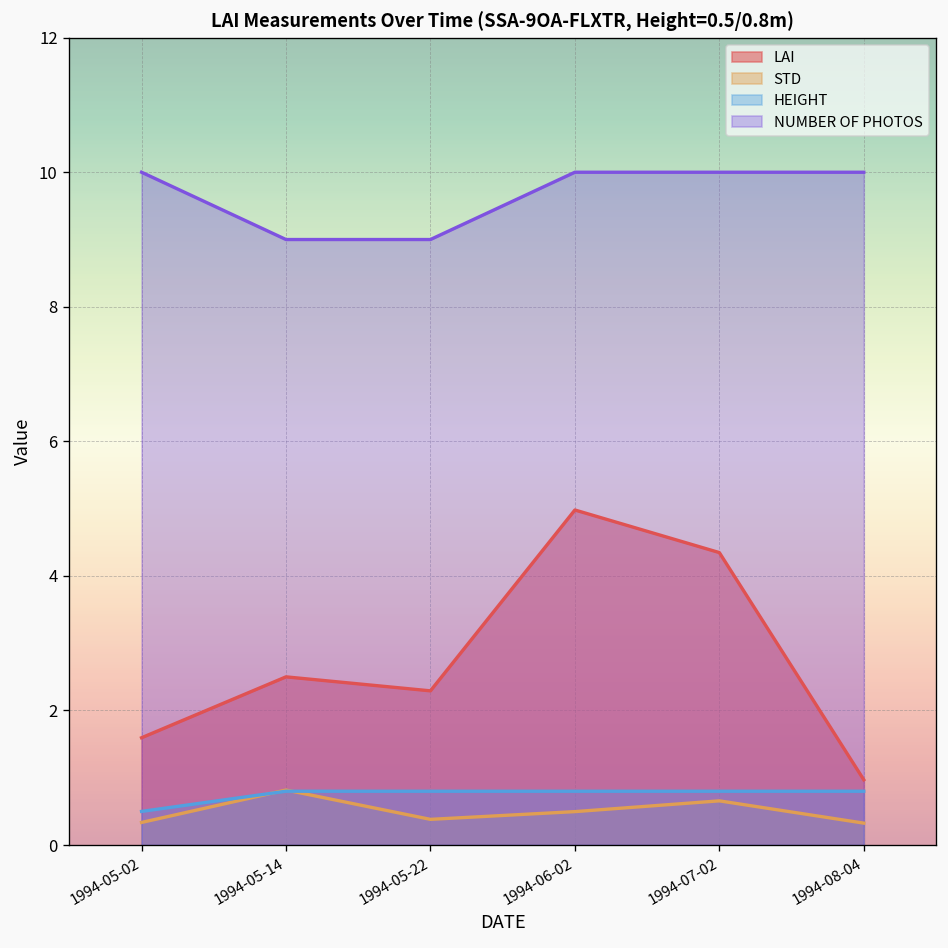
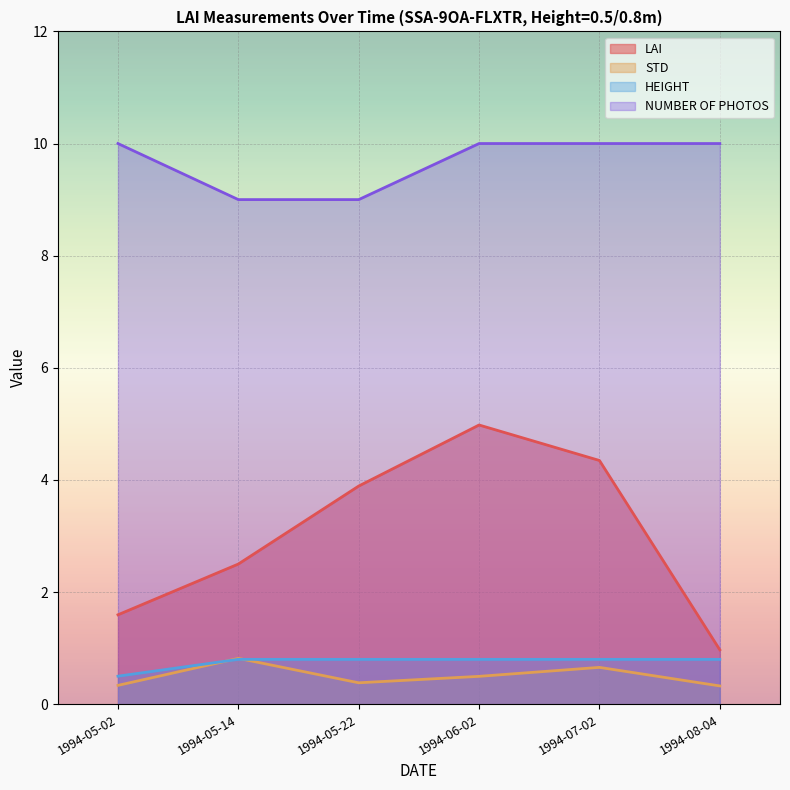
LAI, 1994-05-22: 2.3 -> 3.9
